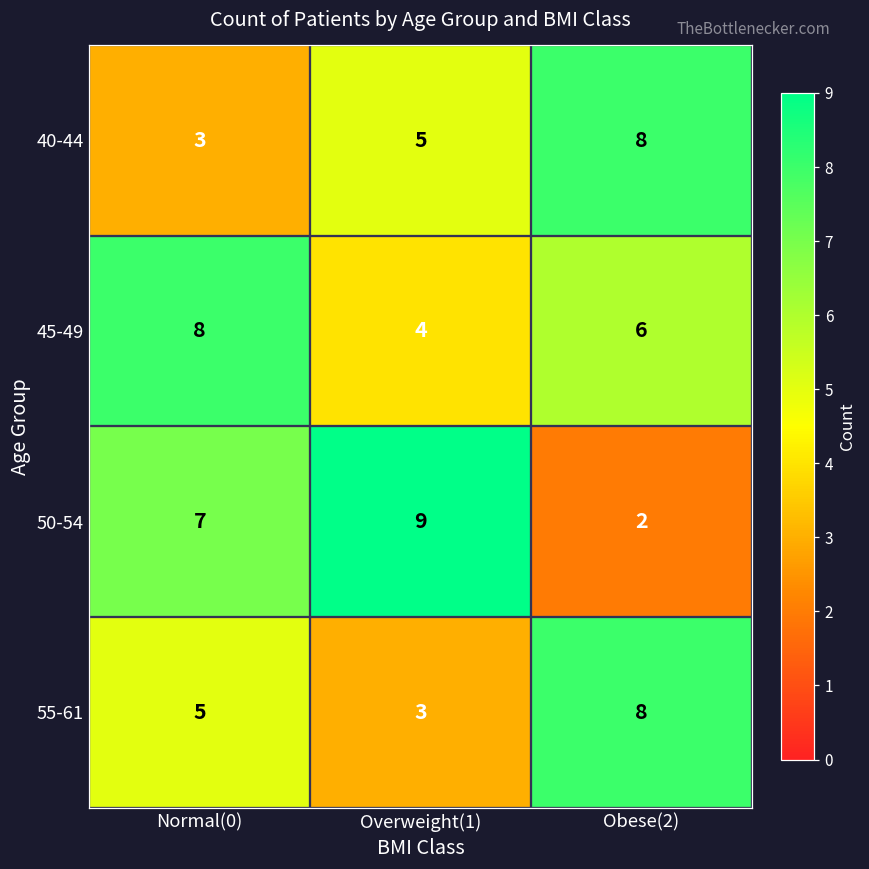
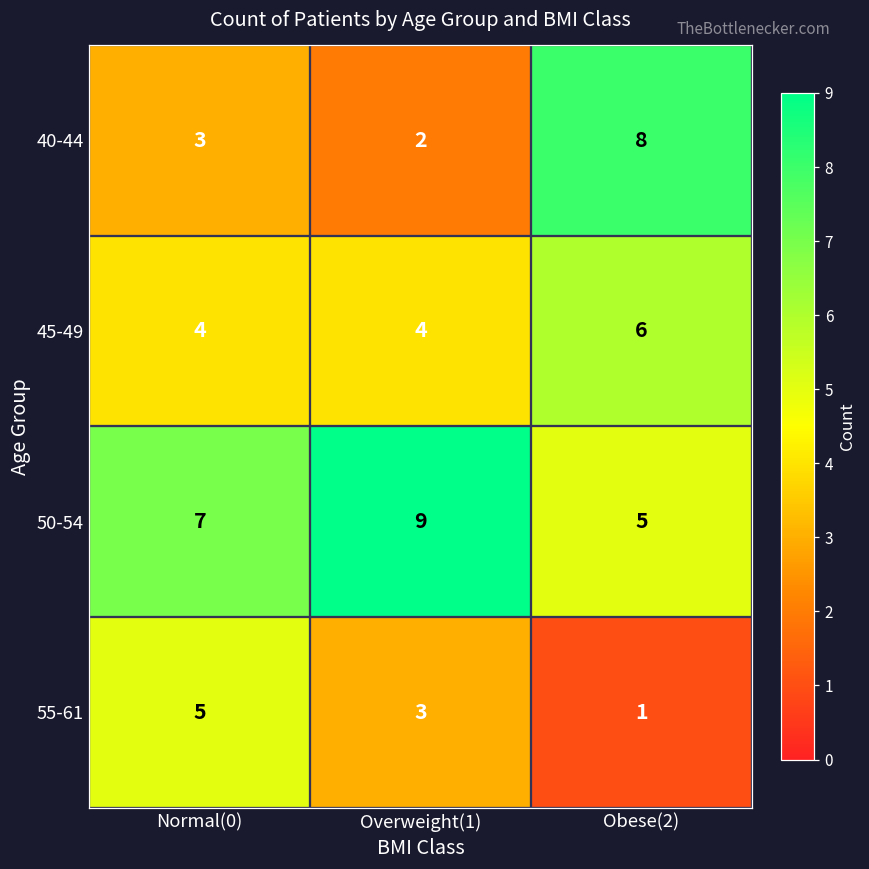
40-44, Overweight(1): 5 -> 2
45-49, Normal(0): 8 -> 4
50-54, Obese(2): 2 -> 5
55-61, Obese(2): 8 -> 1
